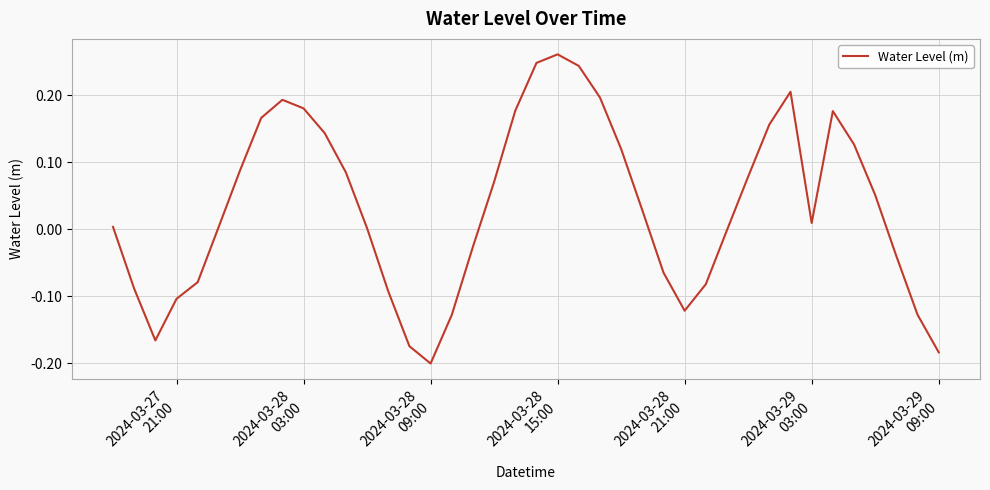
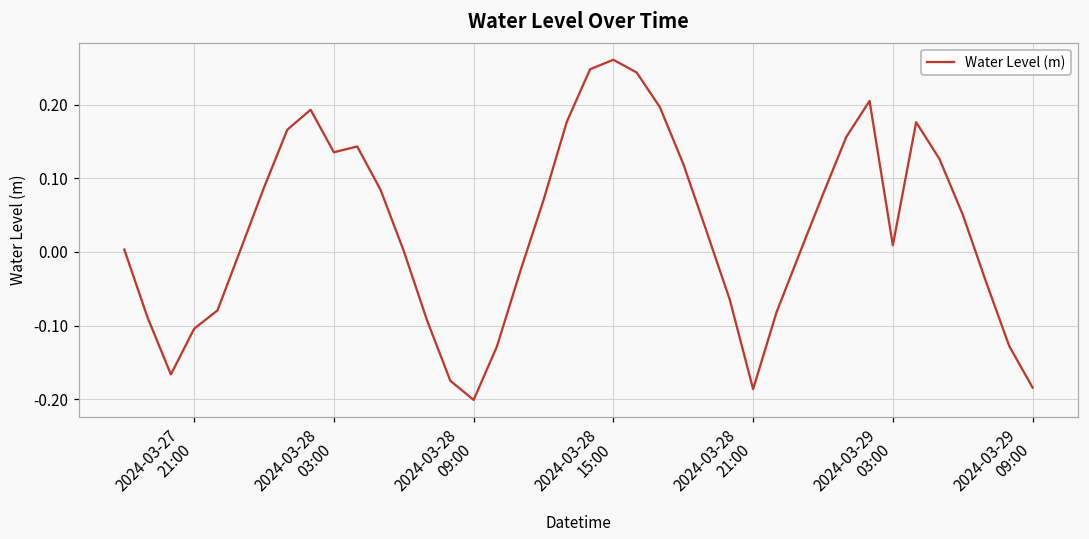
2024-03-28 03:00: 0.18 -> 0.14
2024-03-28 21:00: -0.12 -> -0.19
